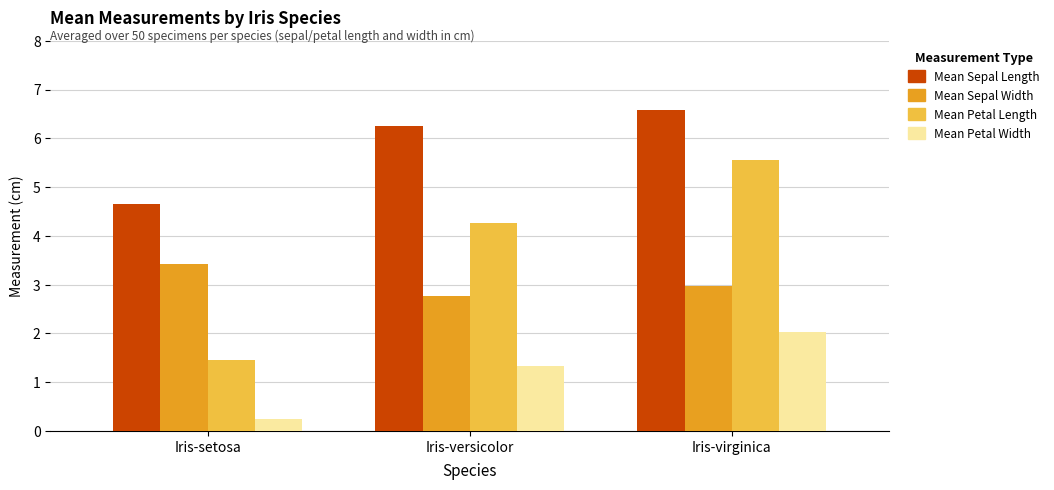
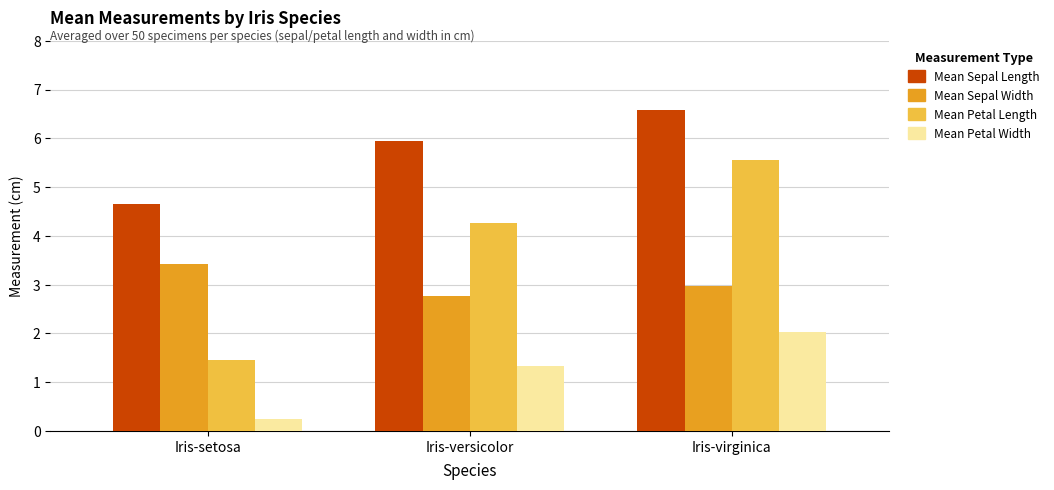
Mean Sepal Length, Iris-versicolor: 6.3 -> 5.9
